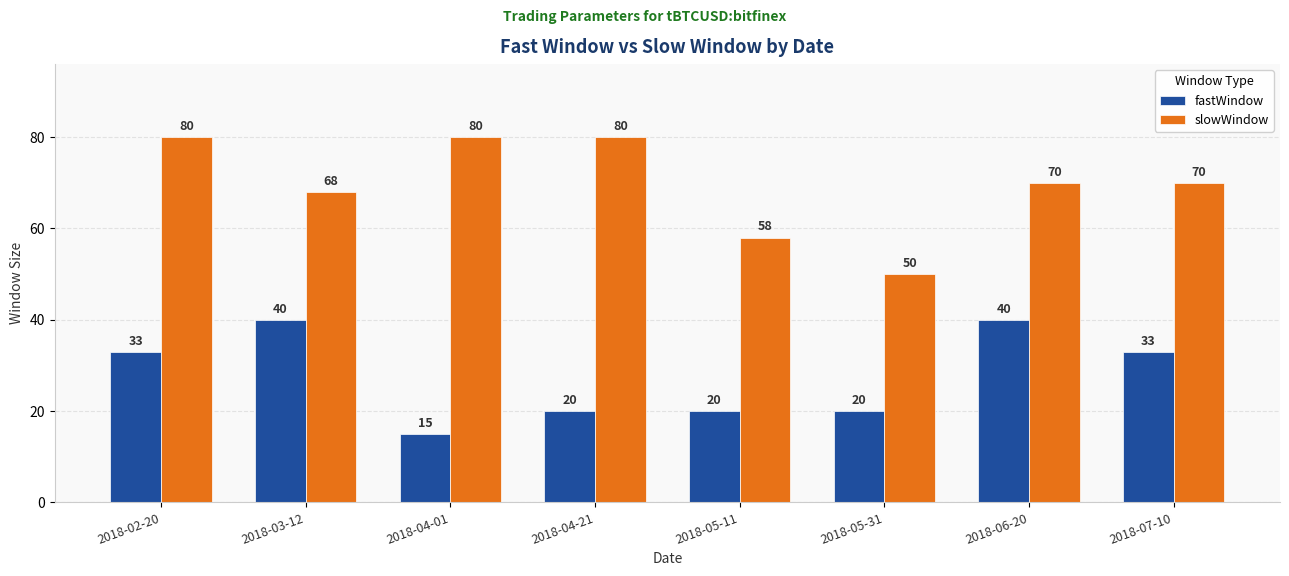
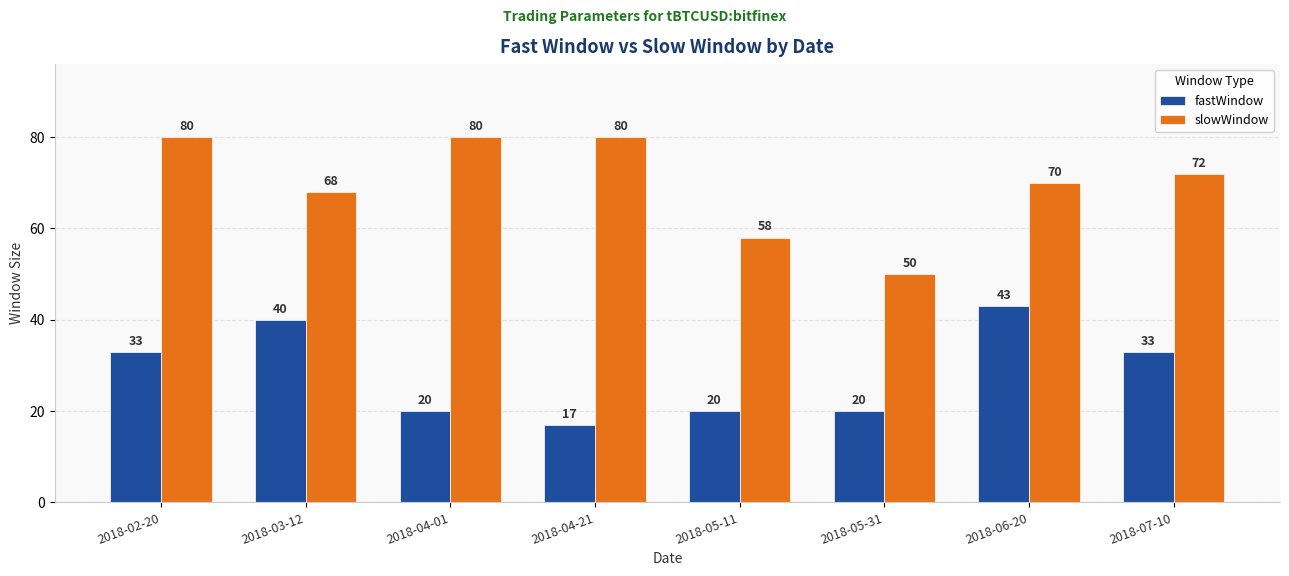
fastWindow, 2018-04-01: 15 -> 20
fastWindow, 2018-04-21: 20 -> 17
fastWindow, 2018-06-20: 40 -> 43
slowWindow, 2018-07-10: 70 -> 72
